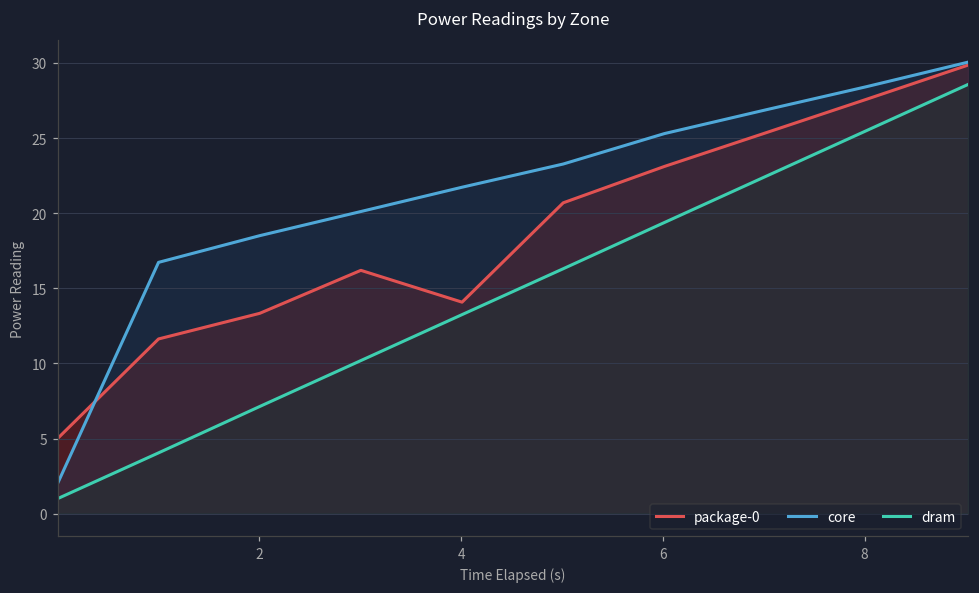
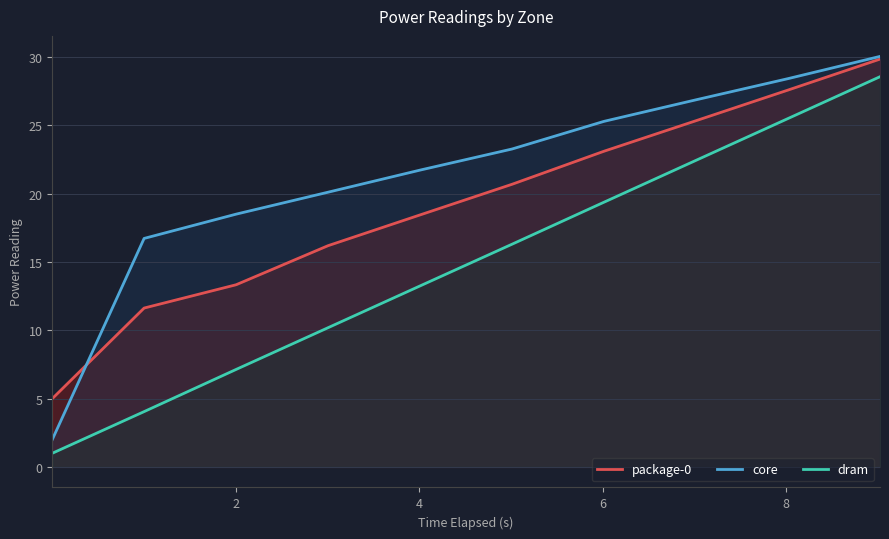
package-0, 4: 14.1 -> 18.4
